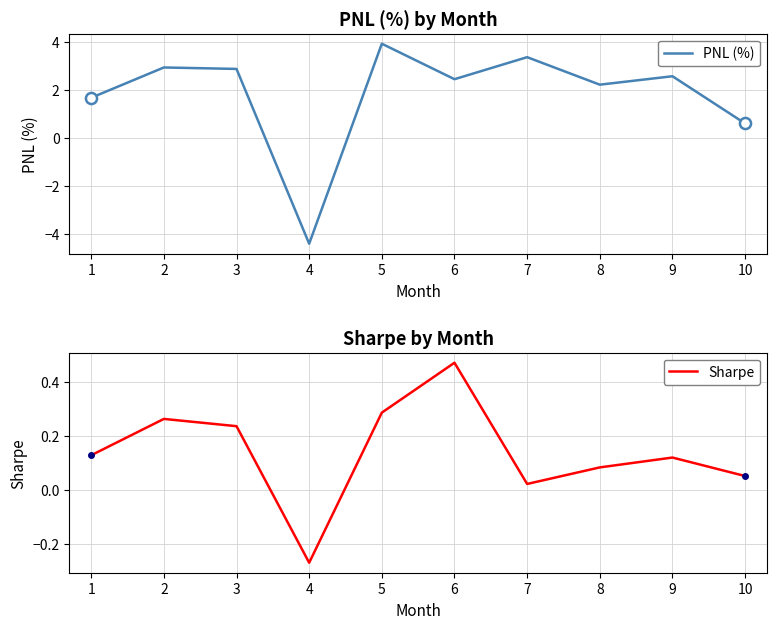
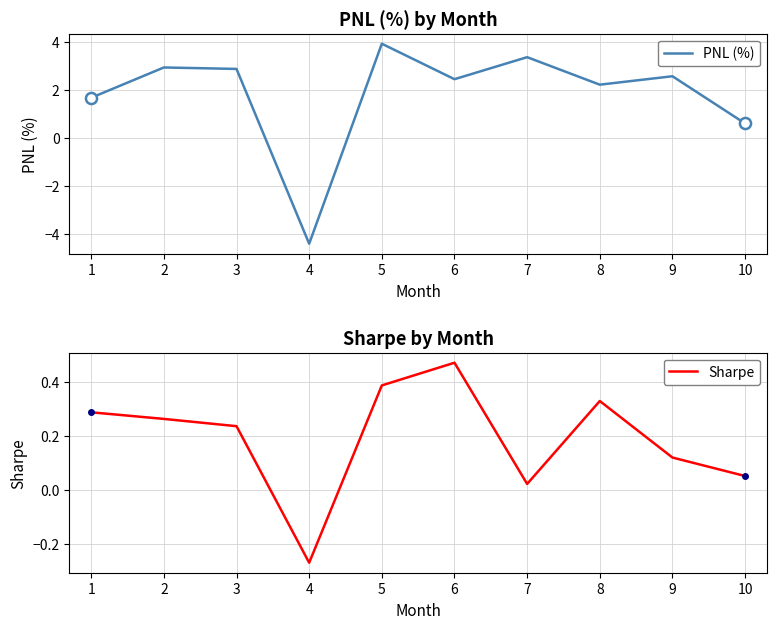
Sharpe by Month, Sharpe, 1: 0.13 -> 0.29
Sharpe by Month, Sharpe, 5: 0.29 -> 0.39
Sharpe by Month, Sharpe, 8: 0.08 -> 0.33
